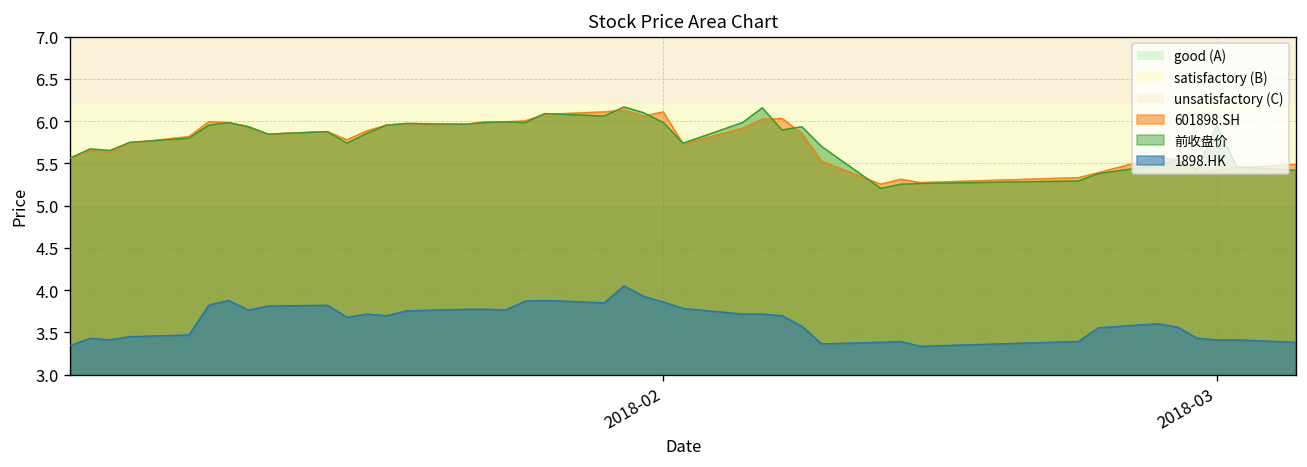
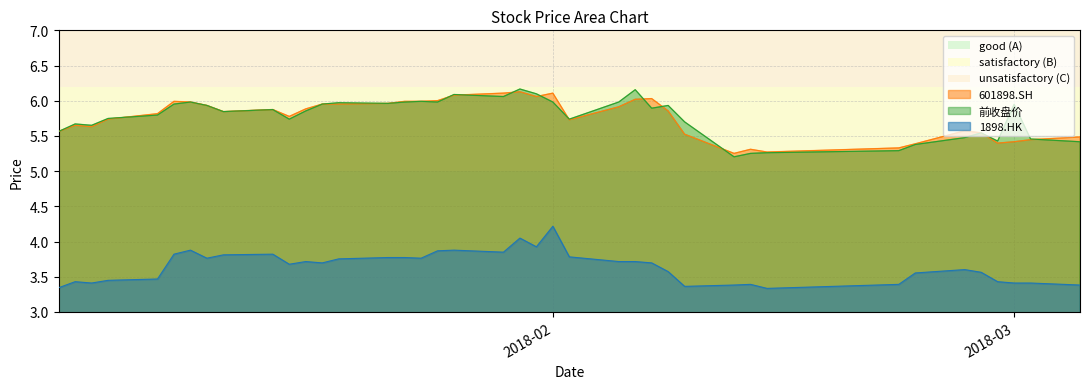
1898.HK, 2018-02: 3.9 -> 4.2
